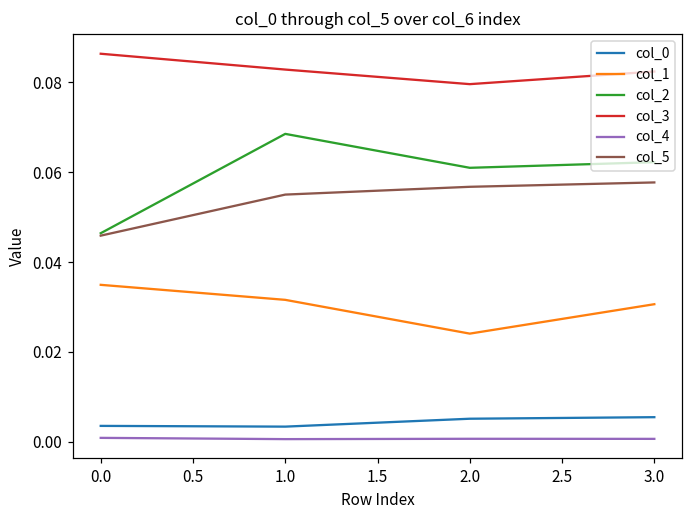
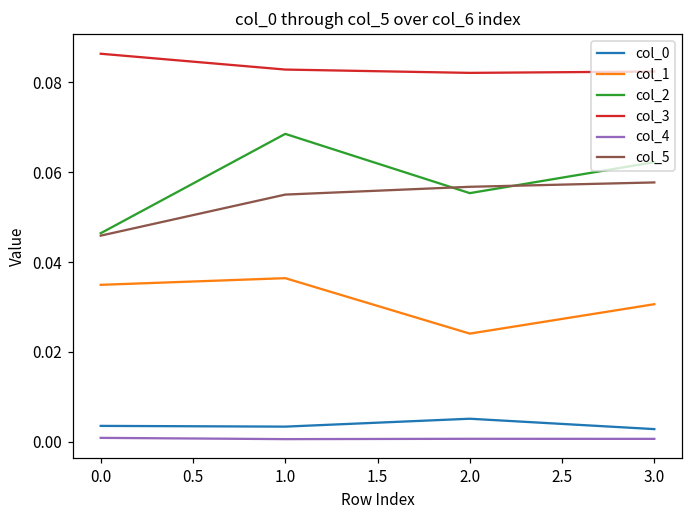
col_1, 1.0: 0.032 -> 0.036
col_2, 2.0: 0.061 -> 0.055
col_3, 2.0: 0.080 -> 0.082
col_0, 3.0: 0.006 -> 0.003
